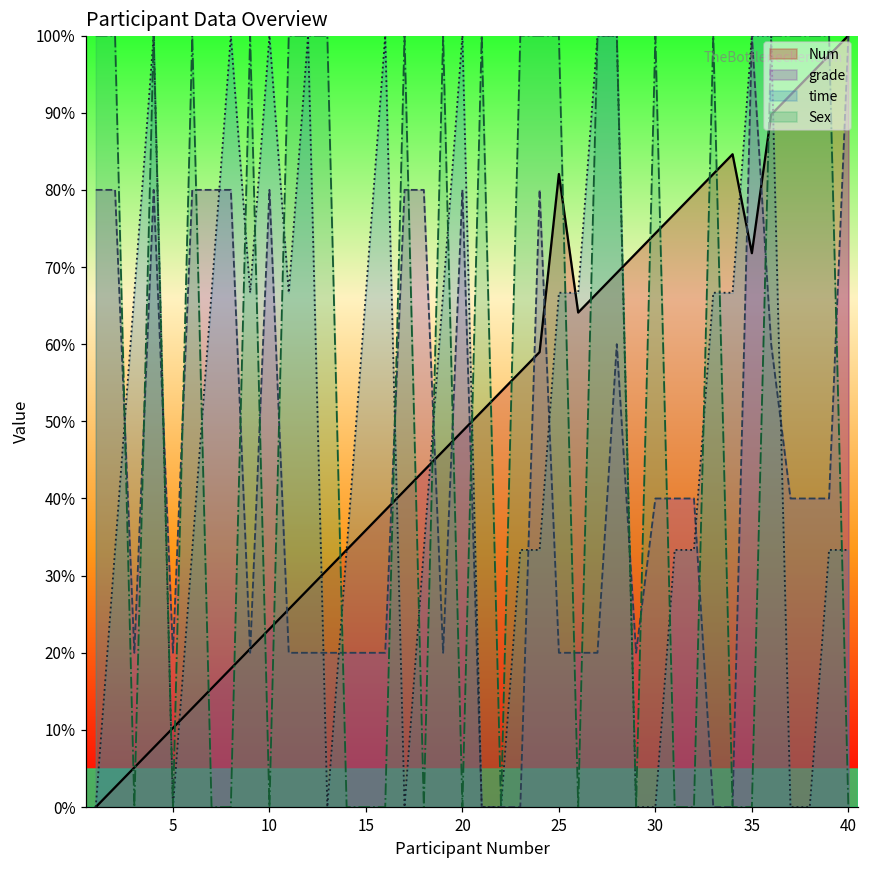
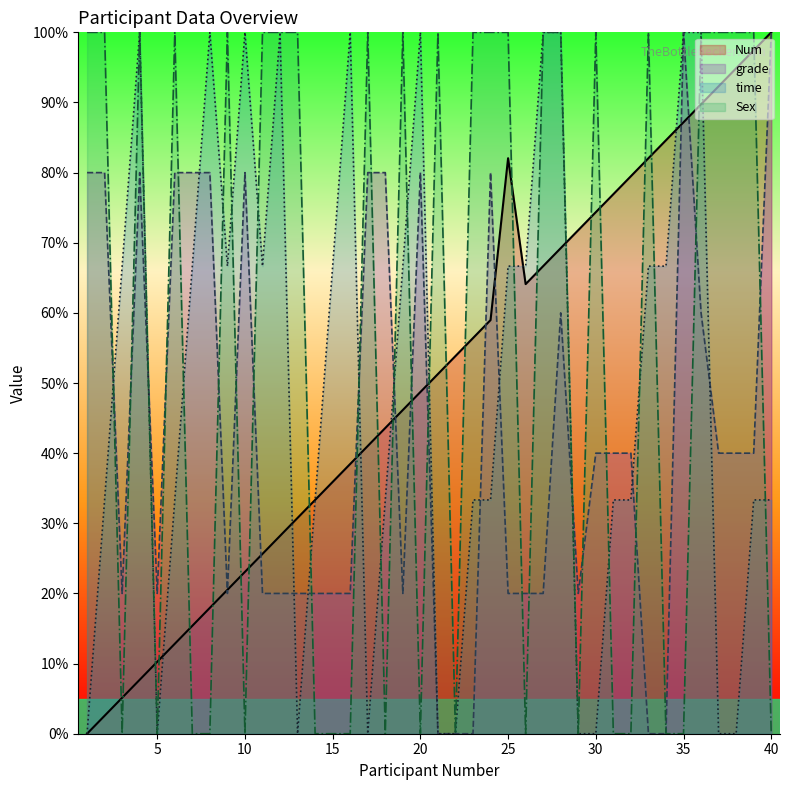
Num, 35: 72% -> 87%
